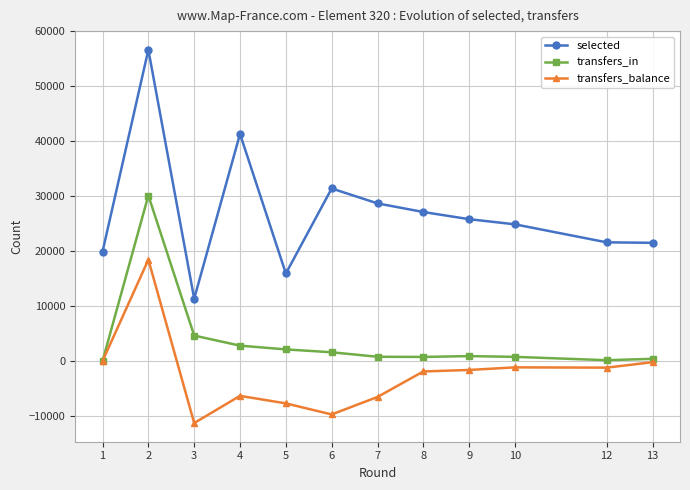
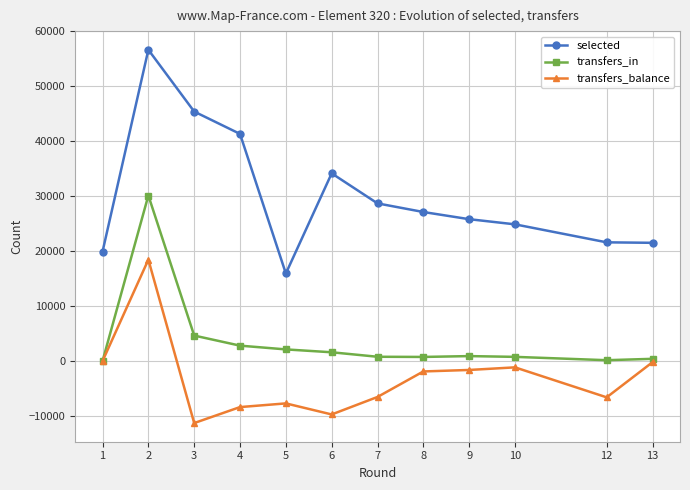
selected, 3: 11000 -> 45000
transfers_balance, 4: -6000 -> -8000
selected, 6: 31000 -> 34000
transfers_balance, 12: -1000 -> -7000
